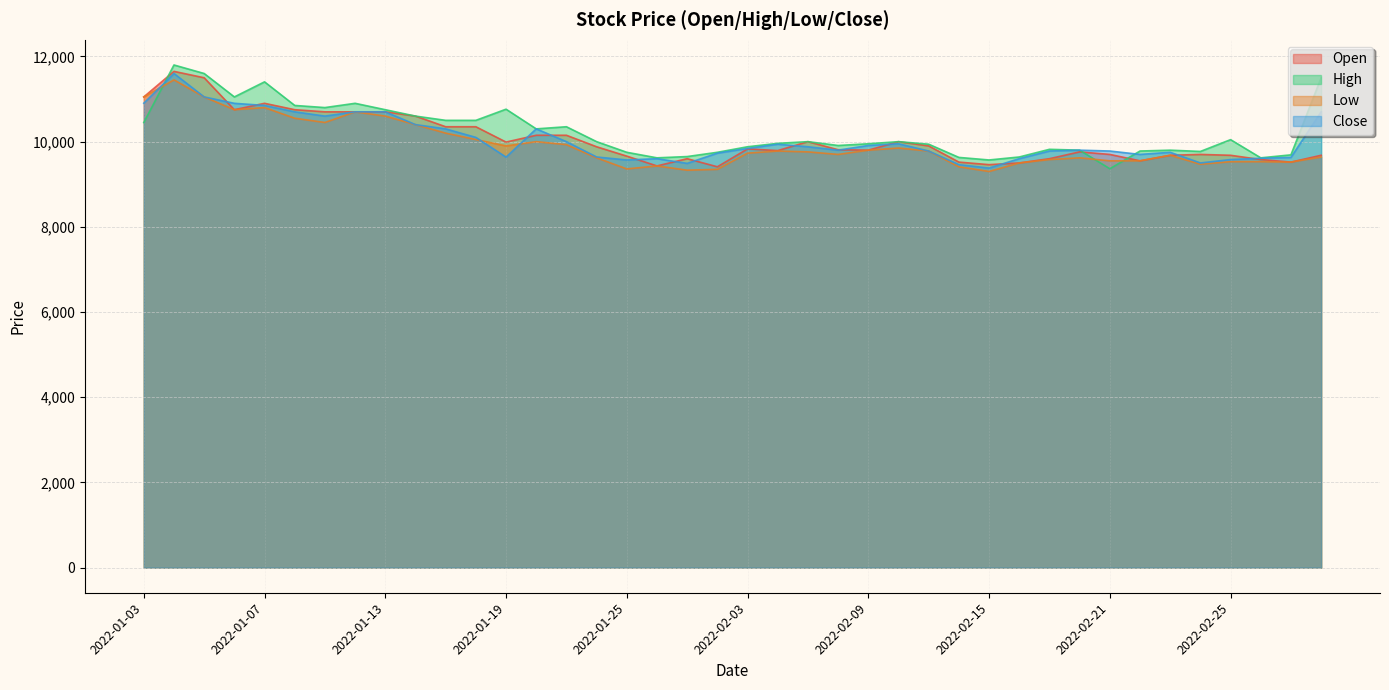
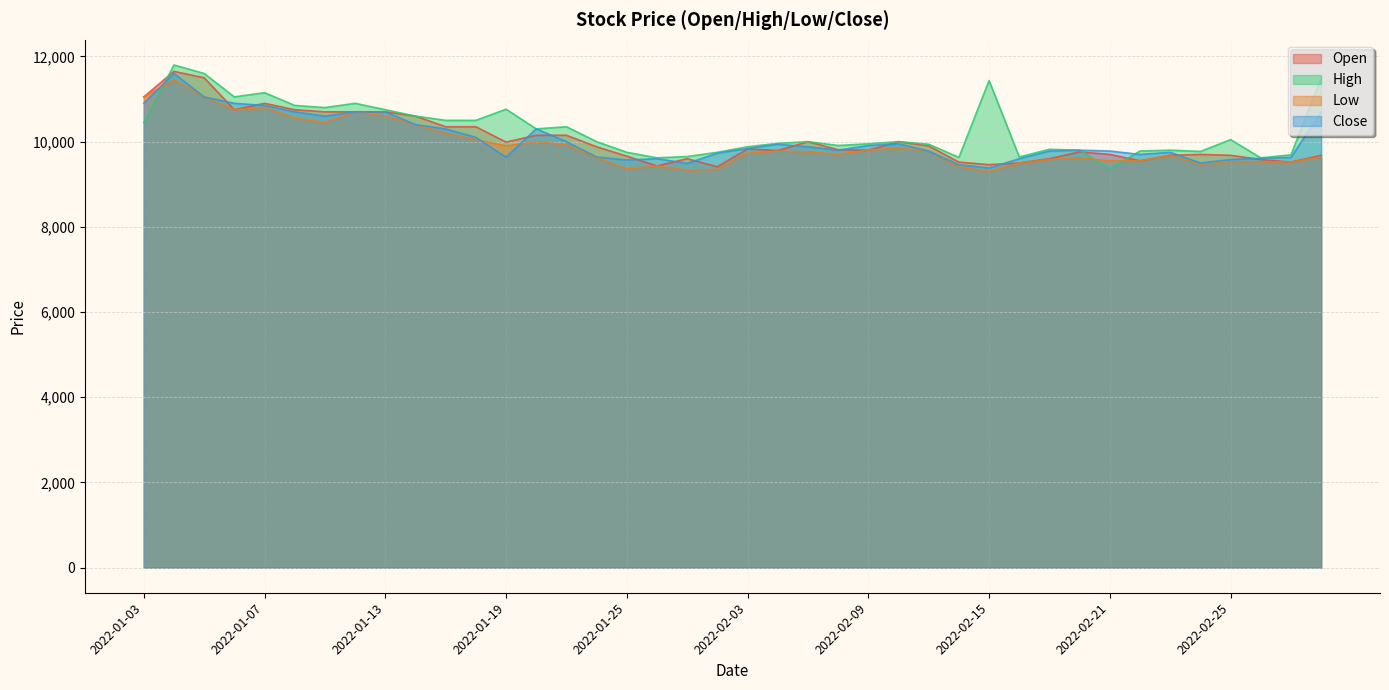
High, 2022-01-07: 11,400 -> 11,200
High, 2022-02-15: 9,600 -> 11,400
